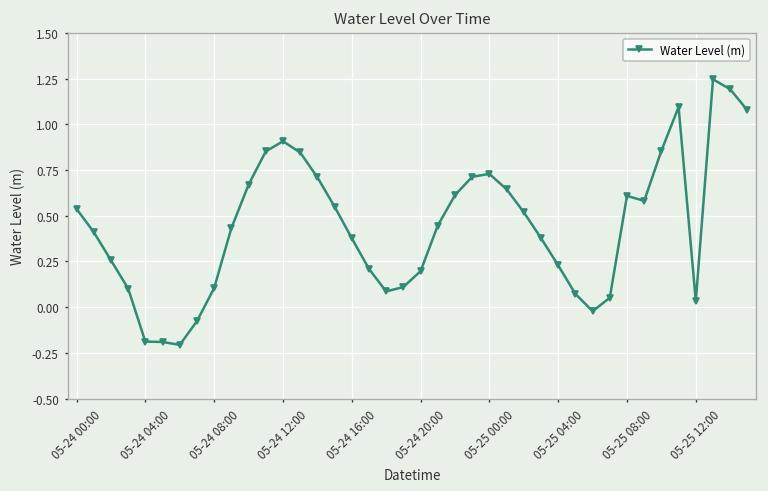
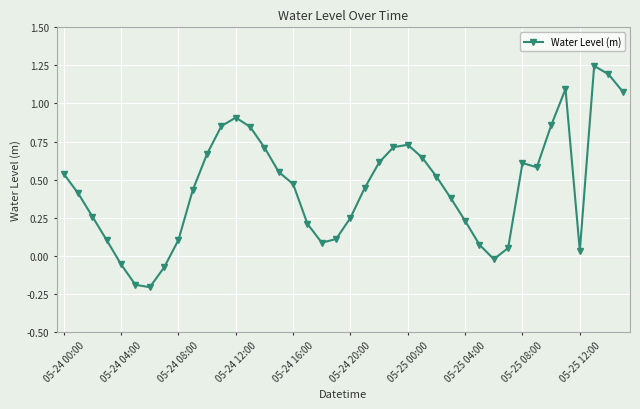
05-24 04:00: -0.19 -> -0.06
05-24 16:00: 0.38 -> 0.47
05-24 20:00: 0.20 -> 0.25
